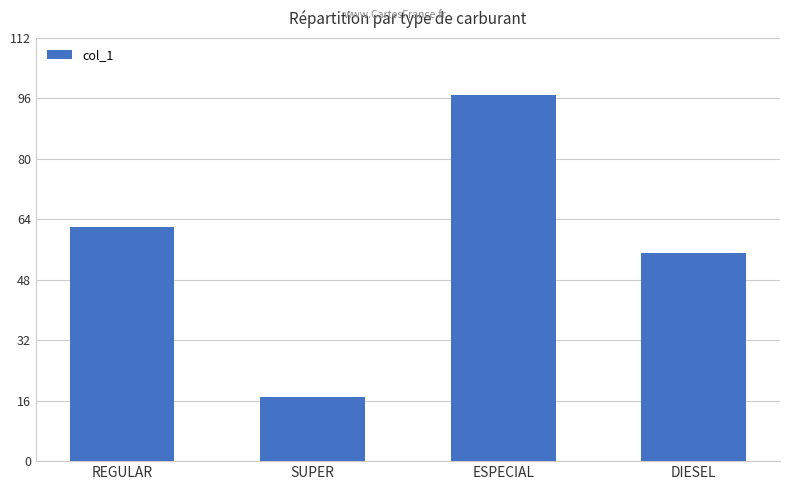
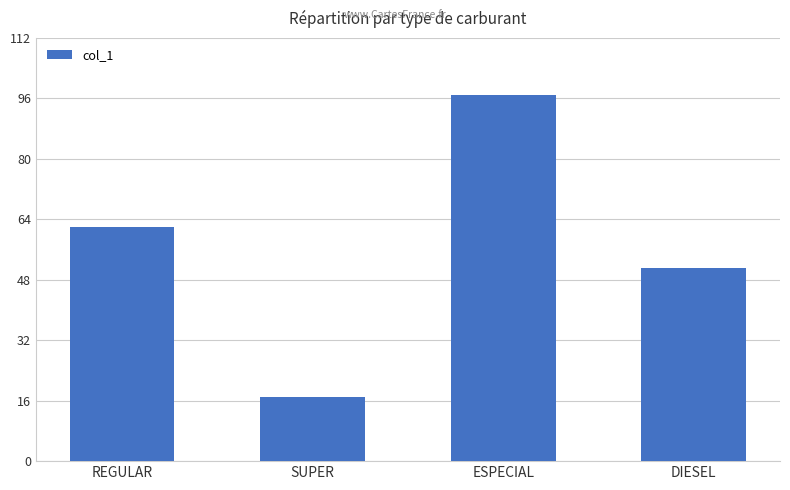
DIESEL: 55 -> 51
